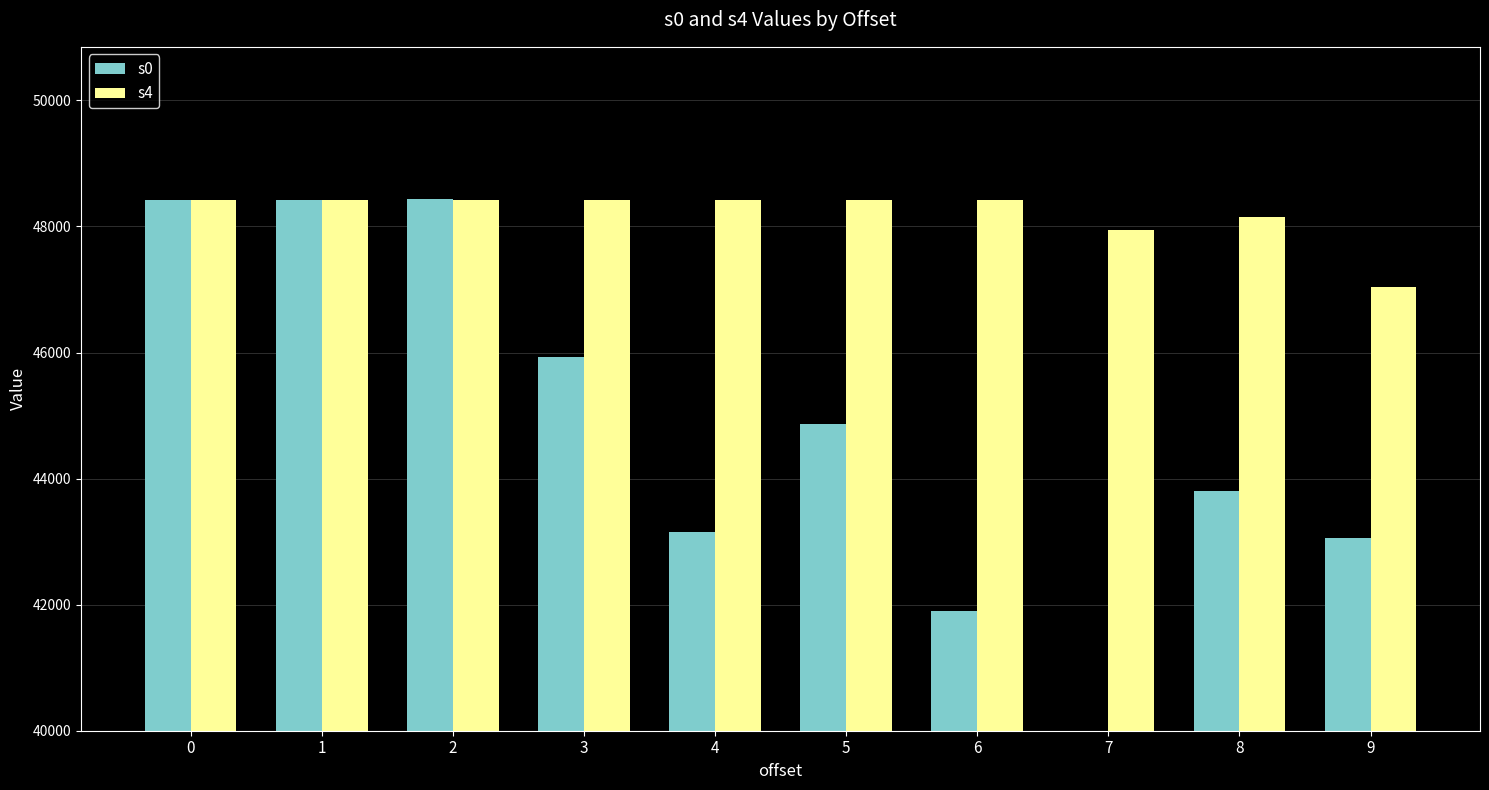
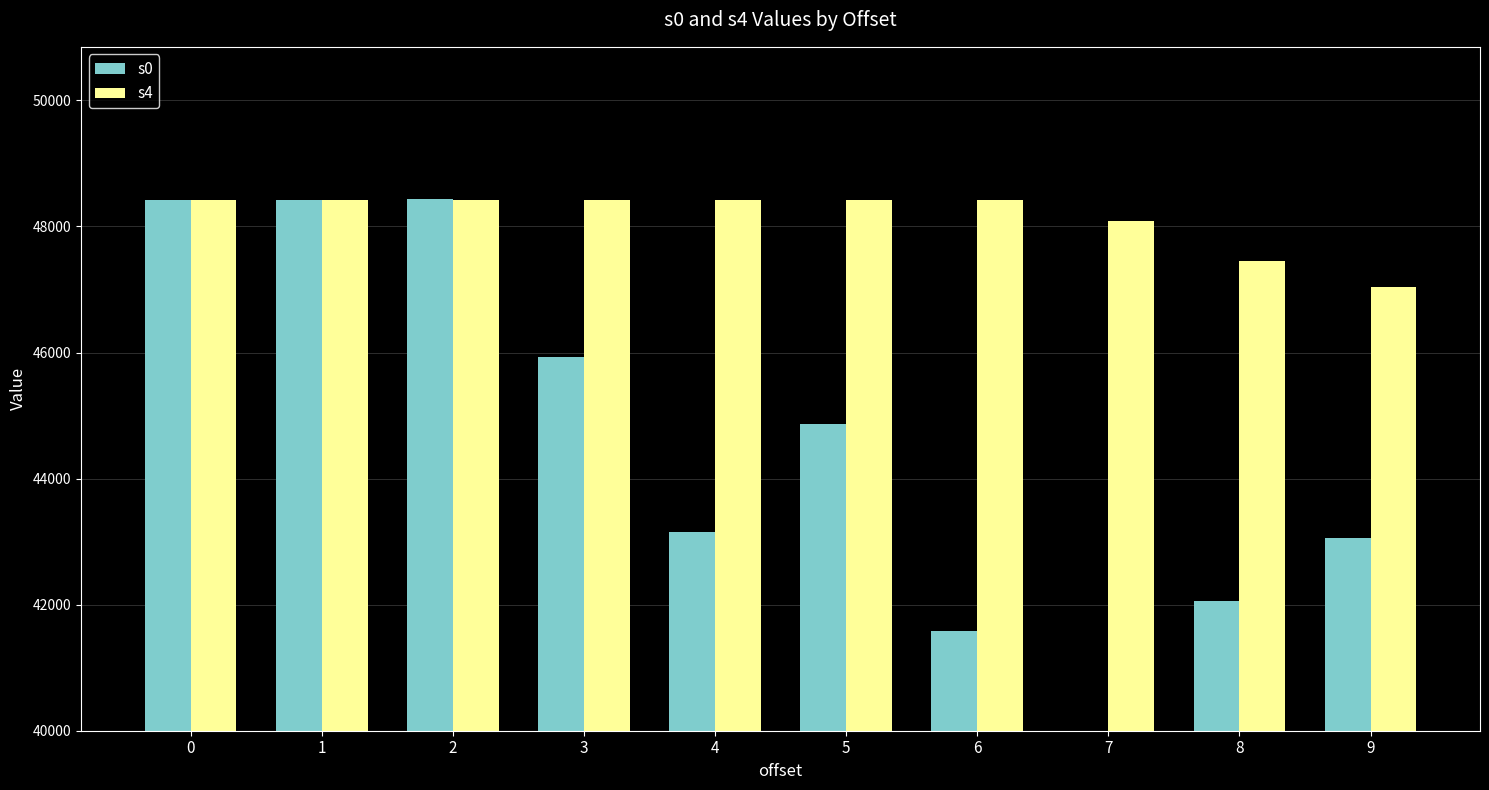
s0, 6: 41900 -> 41600
s4, 7: 47900 -> 48100
s0, 8: 43800 -> 42100
s4, 8: 48100 -> 47400
